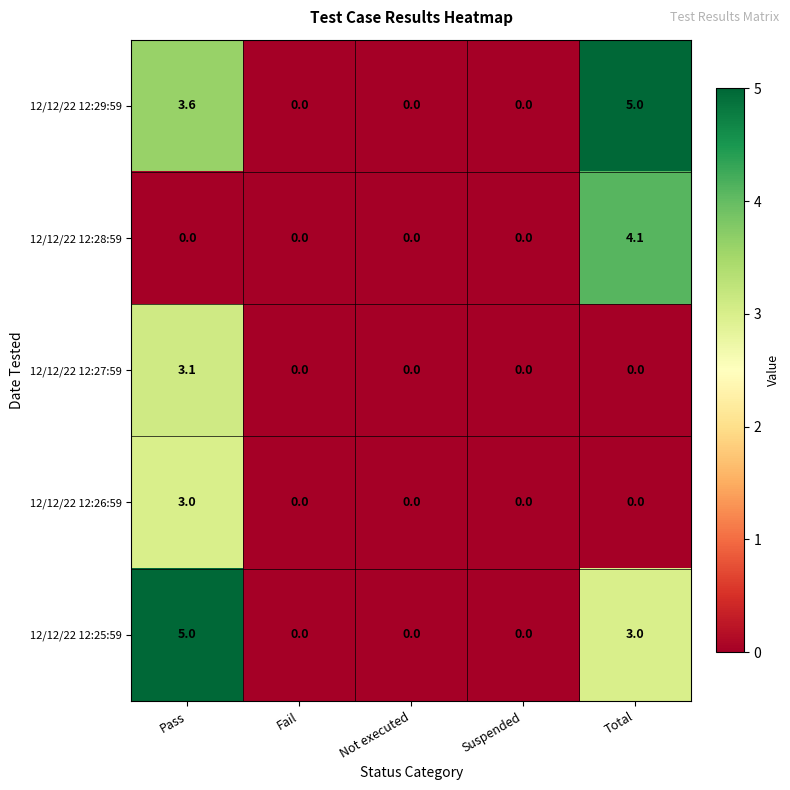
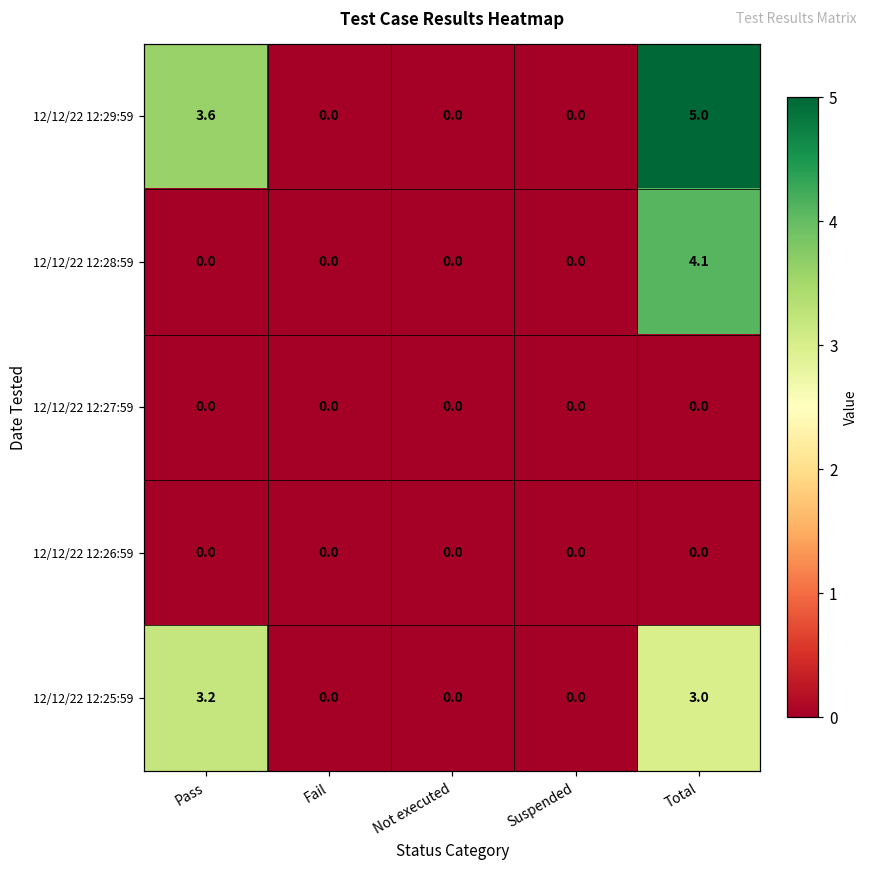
12/12/22 12:27:59, Pass: 3.1 -> 0.0
12/12/22 12:26:59, Pass: 3.0 -> 0.0
12/12/22 12:25:59, Pass: 5.0 -> 3.2
